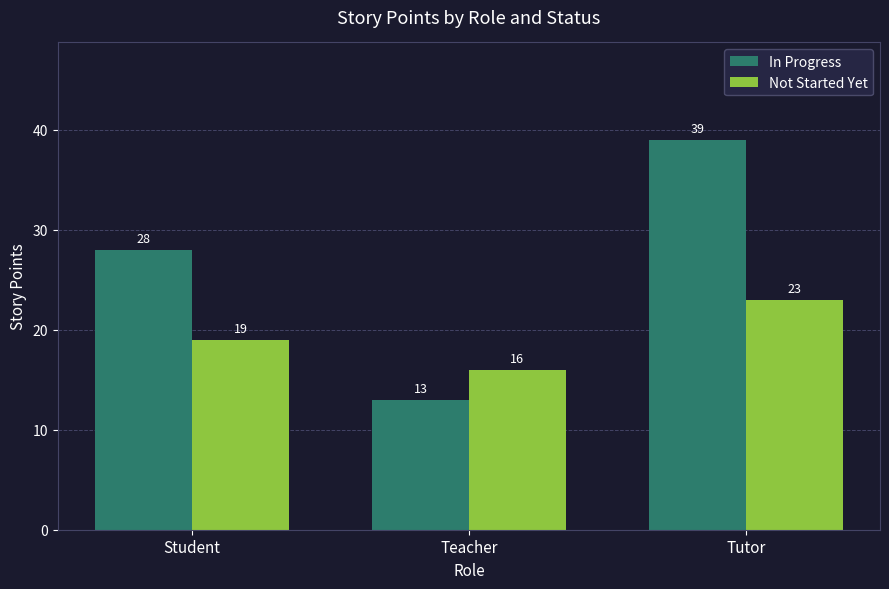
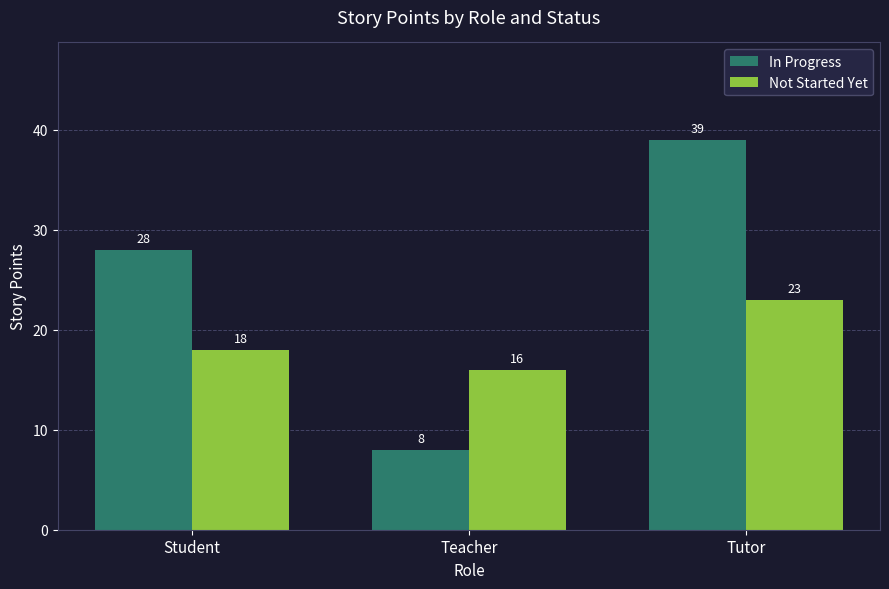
Not Started Yet, Student: 19 -> 18
In Progress, Teacher: 13 -> 8
